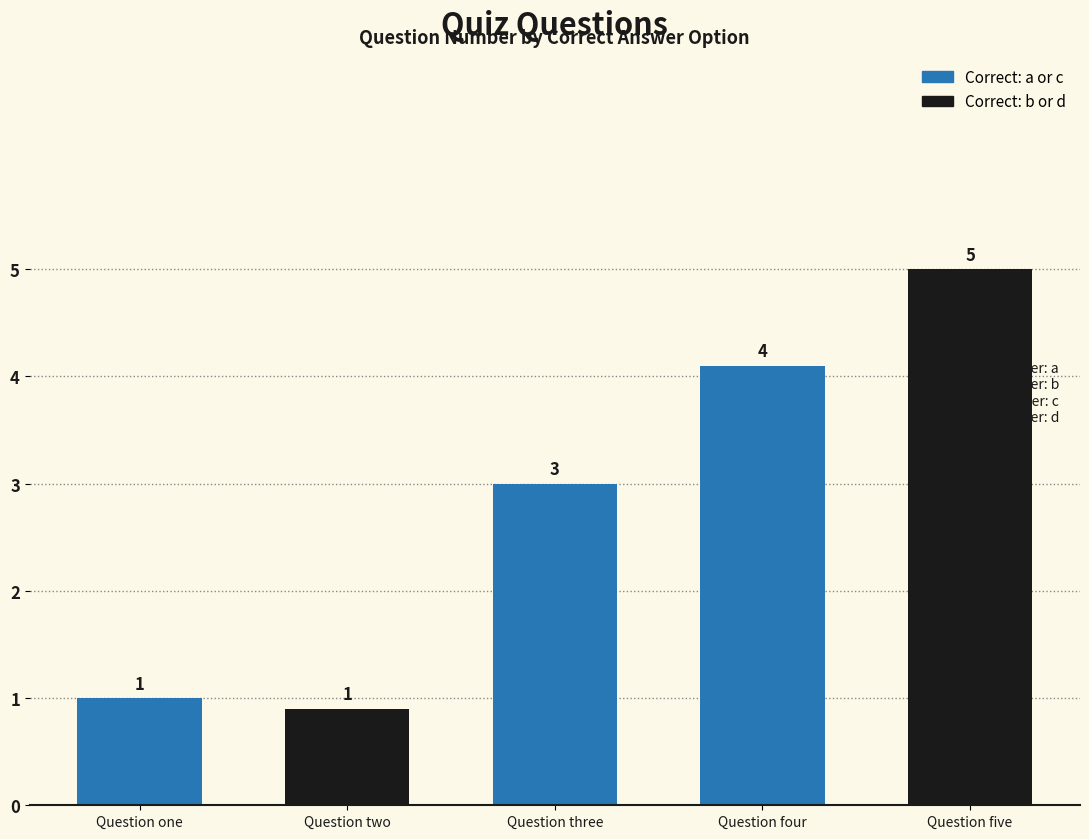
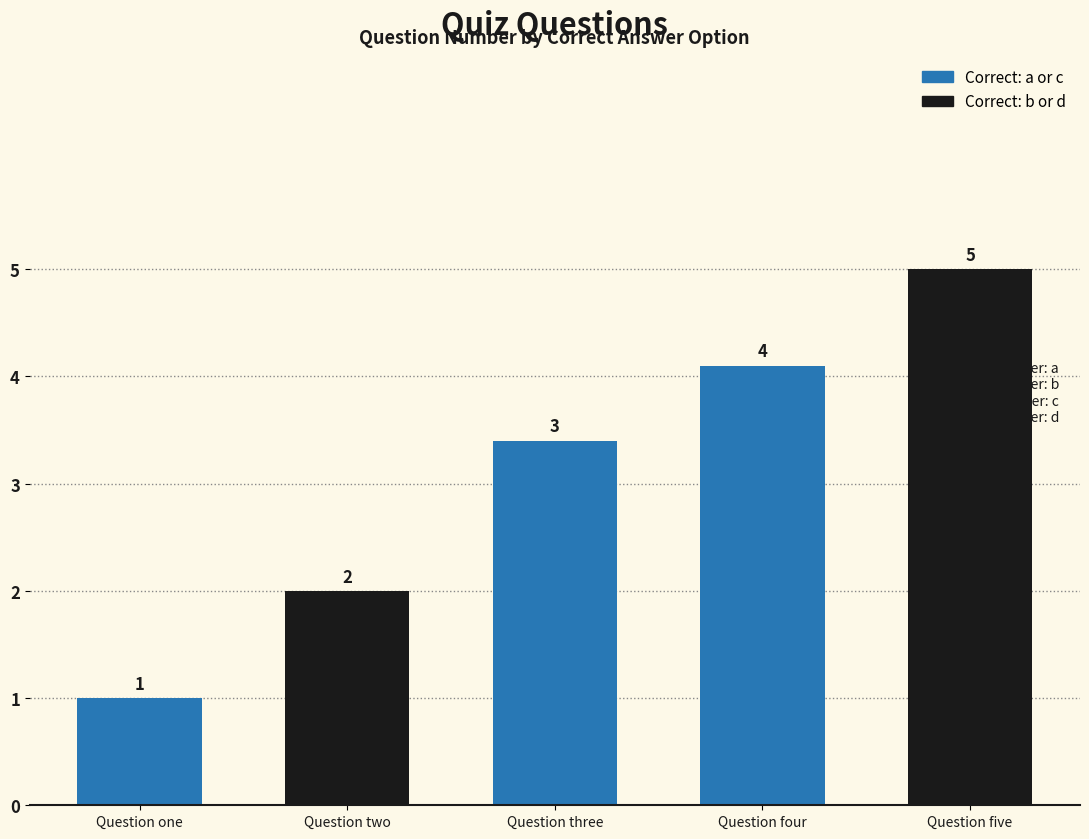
Question two: 1 -> 2
Question three: 3.0 -> 3.4
